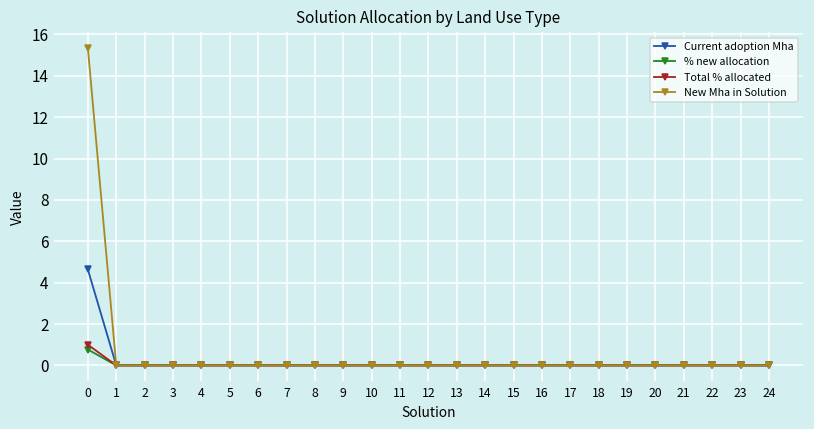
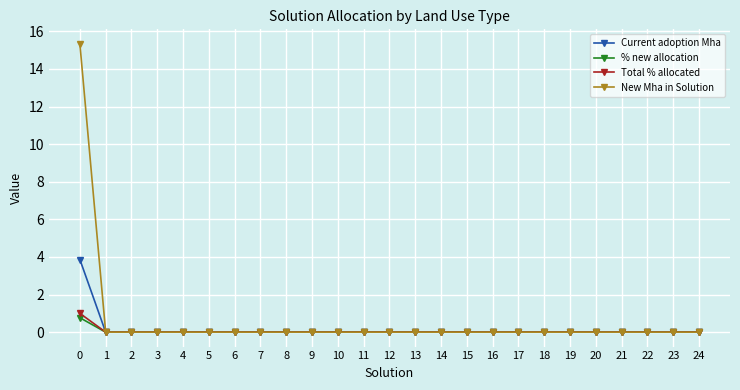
Current adoption Mha, 0: 4.6 -> 3.9
